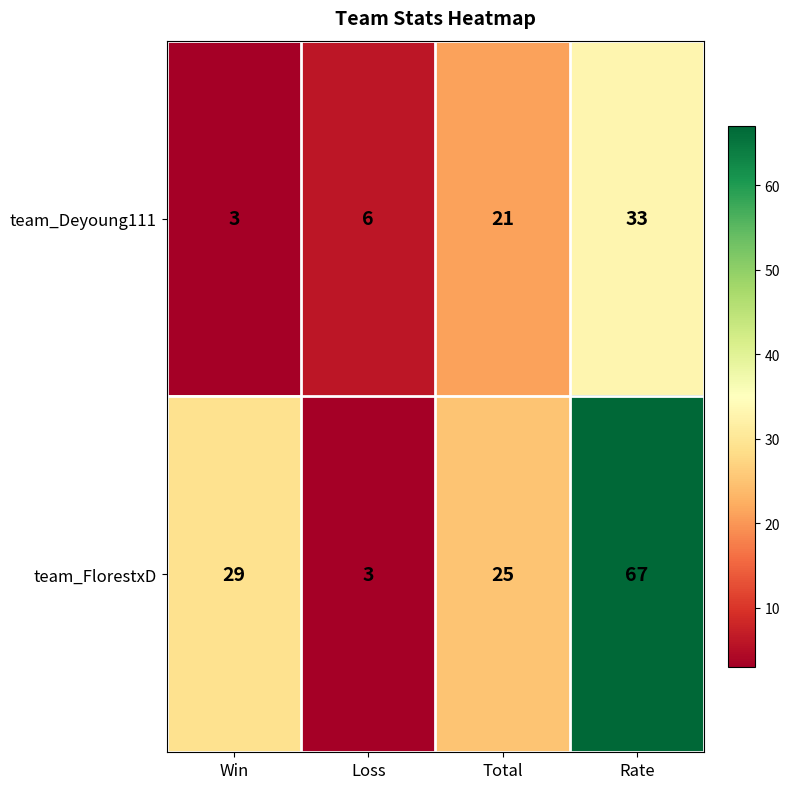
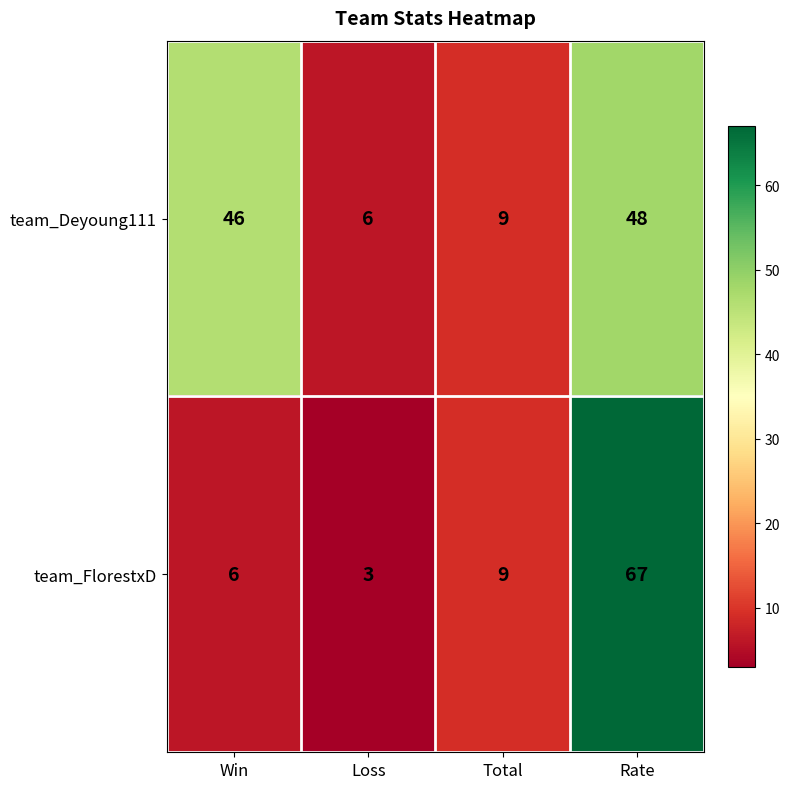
team_Deyoung111, Win: 3 -> 46
team_Deyoung111, Total: 21 -> 9
team_Deyoung111, Rate: 33 -> 48
team_FlorestxD, Win: 29 -> 6
team_FlorestxD, Total: 25 -> 9
